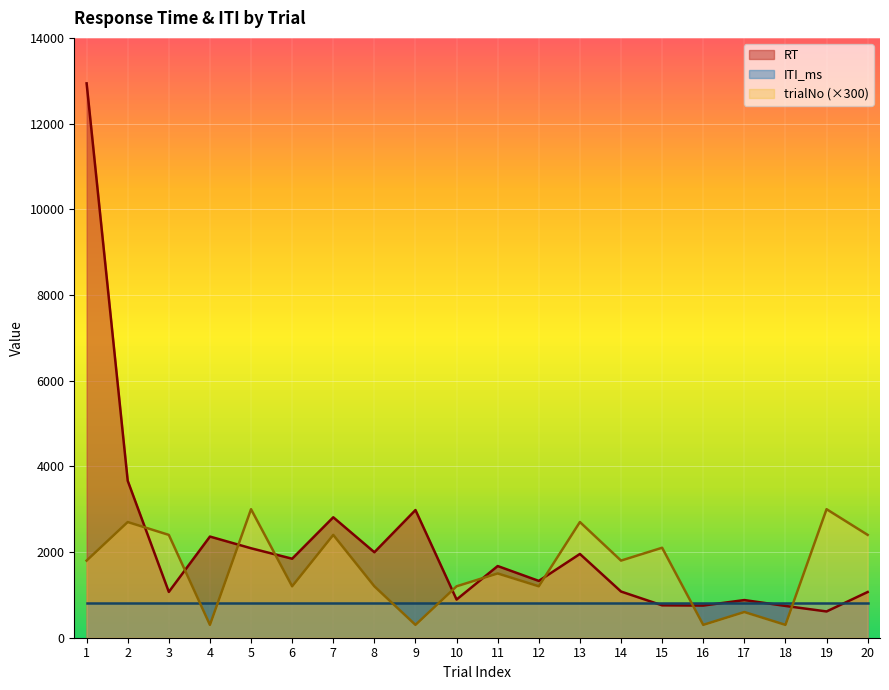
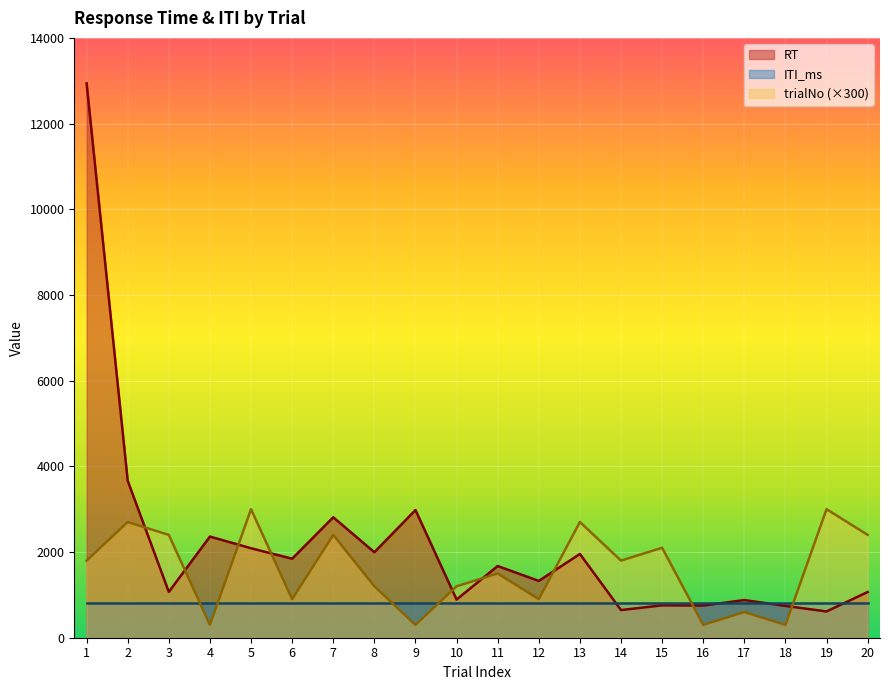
trialNo (×300), 6: 1200 -> 900
trialNo (×300), 12: 1200 -> 900
RT, 14: 1100 -> 600
